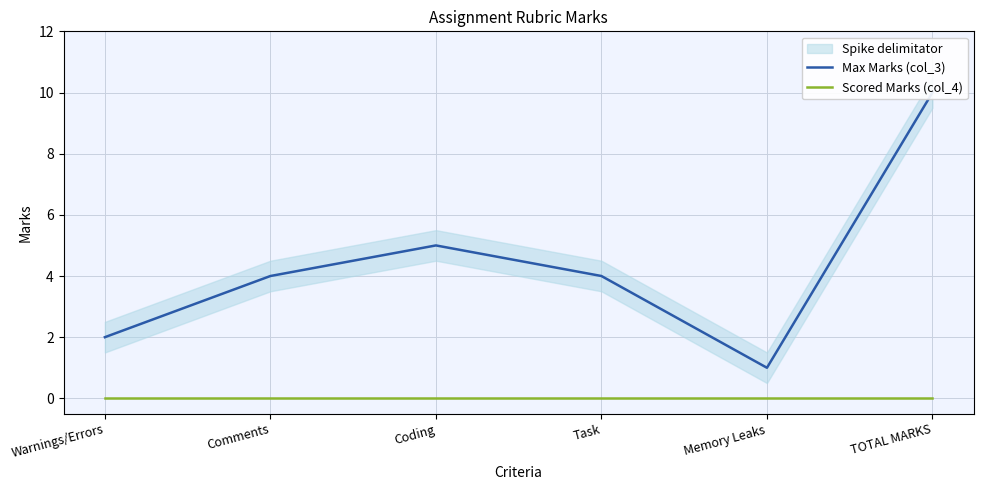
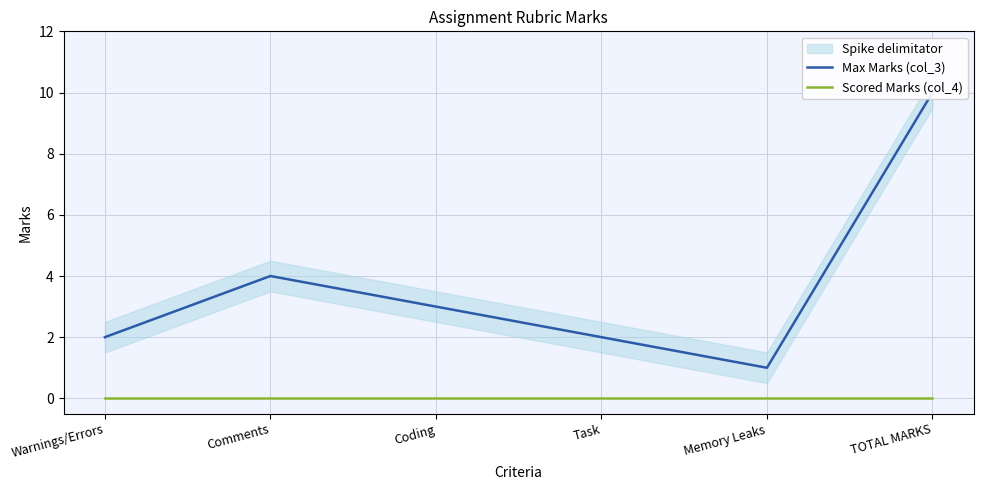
Max Marks (col_3), Coding: 5 -> 3
Max Marks (col_3), Task: 4 -> 2
